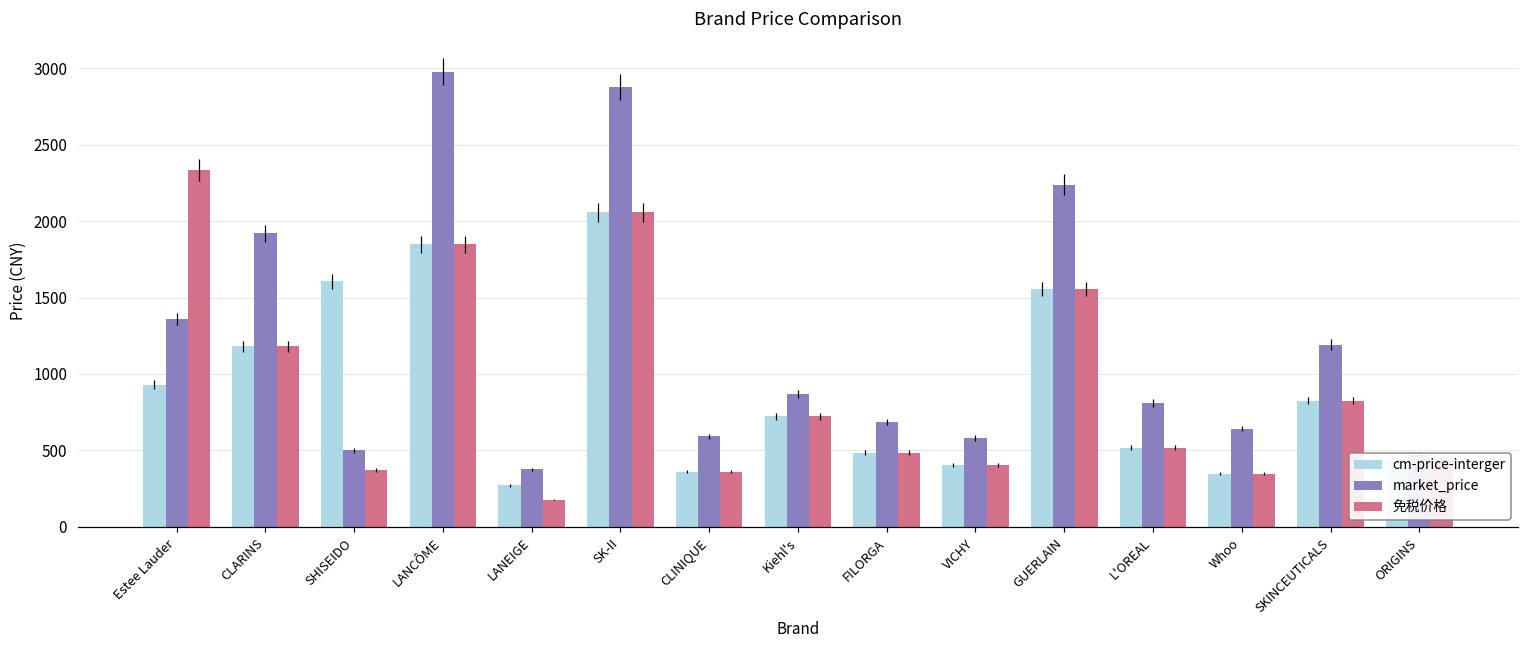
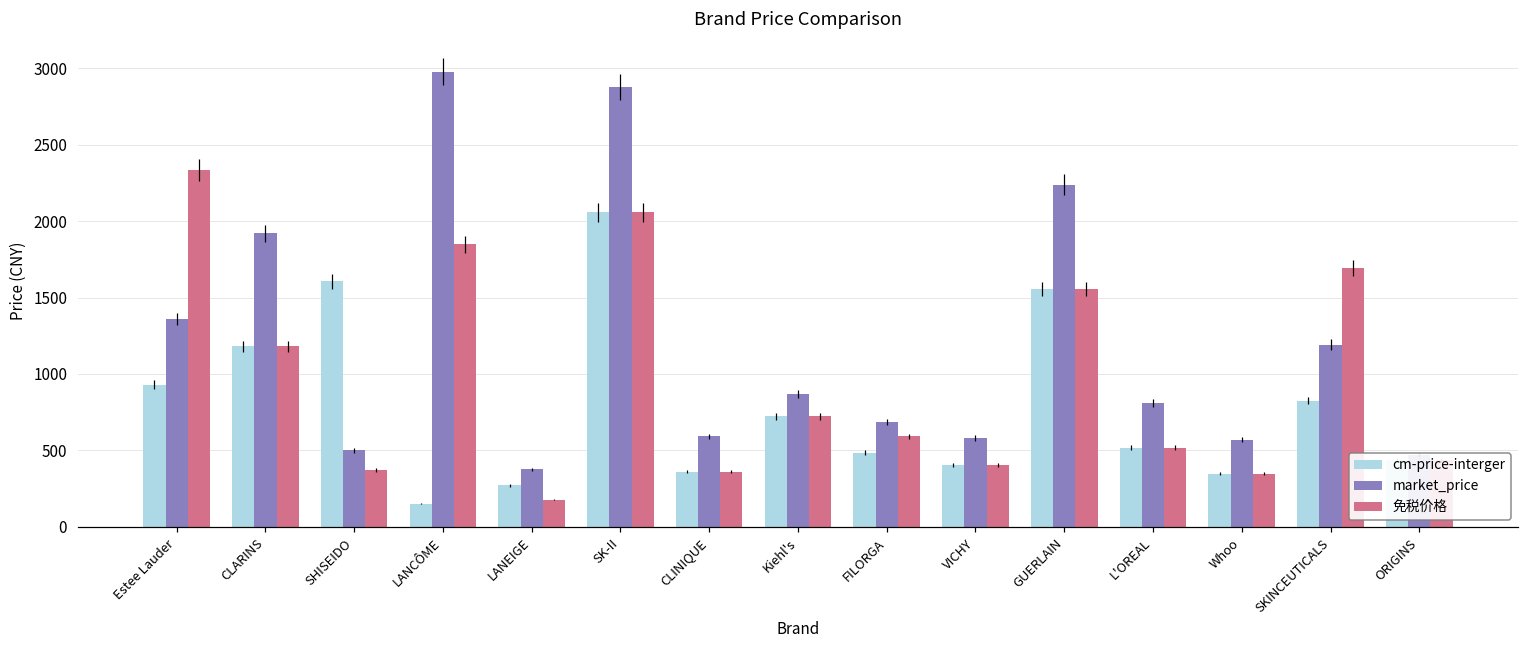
cm-price-interger, LANCÔME: 1850 -> 150
免税价格, FILORGA: 490 -> 590
market_price, Whoo: 640 -> 570
免税价格, SKINCEUTICALS: 830 -> 1690
